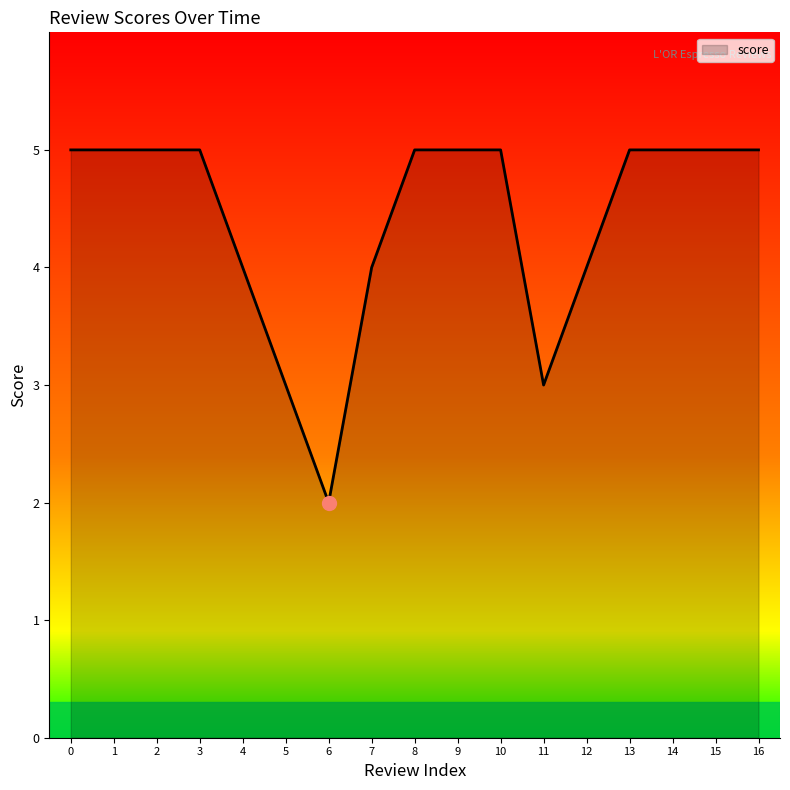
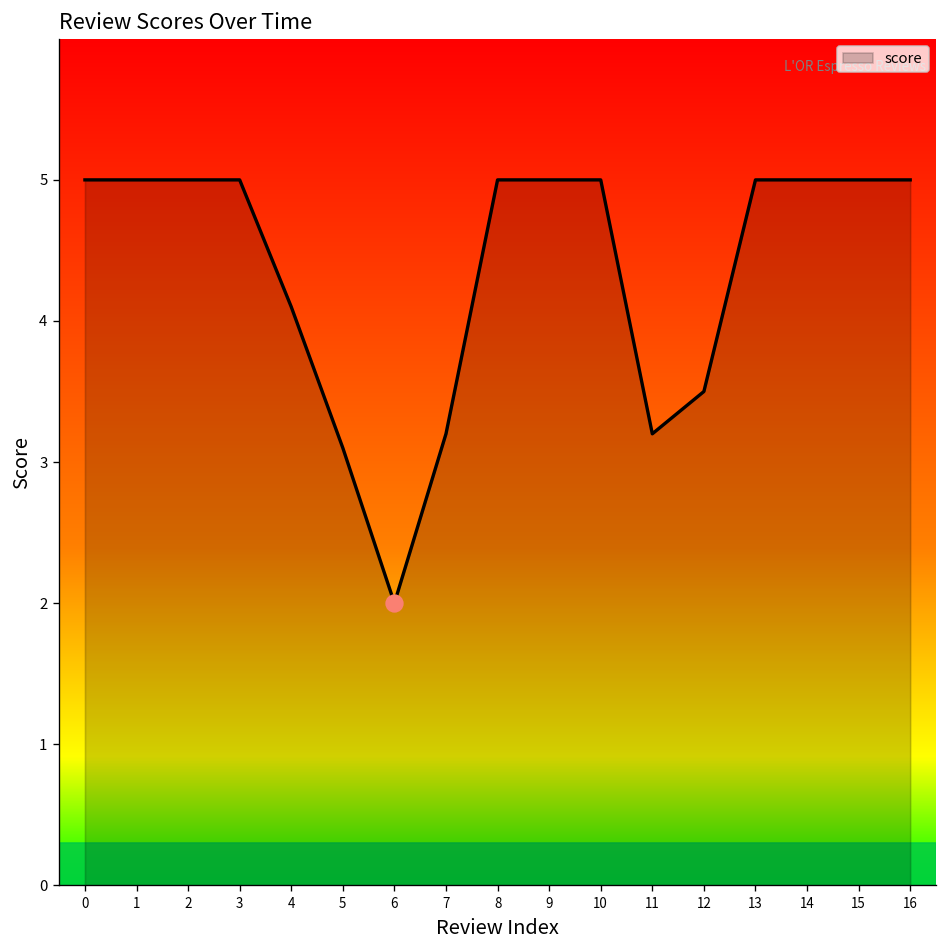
score, 4: 4.0 -> 4.1
score, 5: 3.0 -> 3.1
score, 7: 4.0 -> 3.2
score, 11: 3.0 -> 3.2
score, 12: 4.0 -> 3.5
